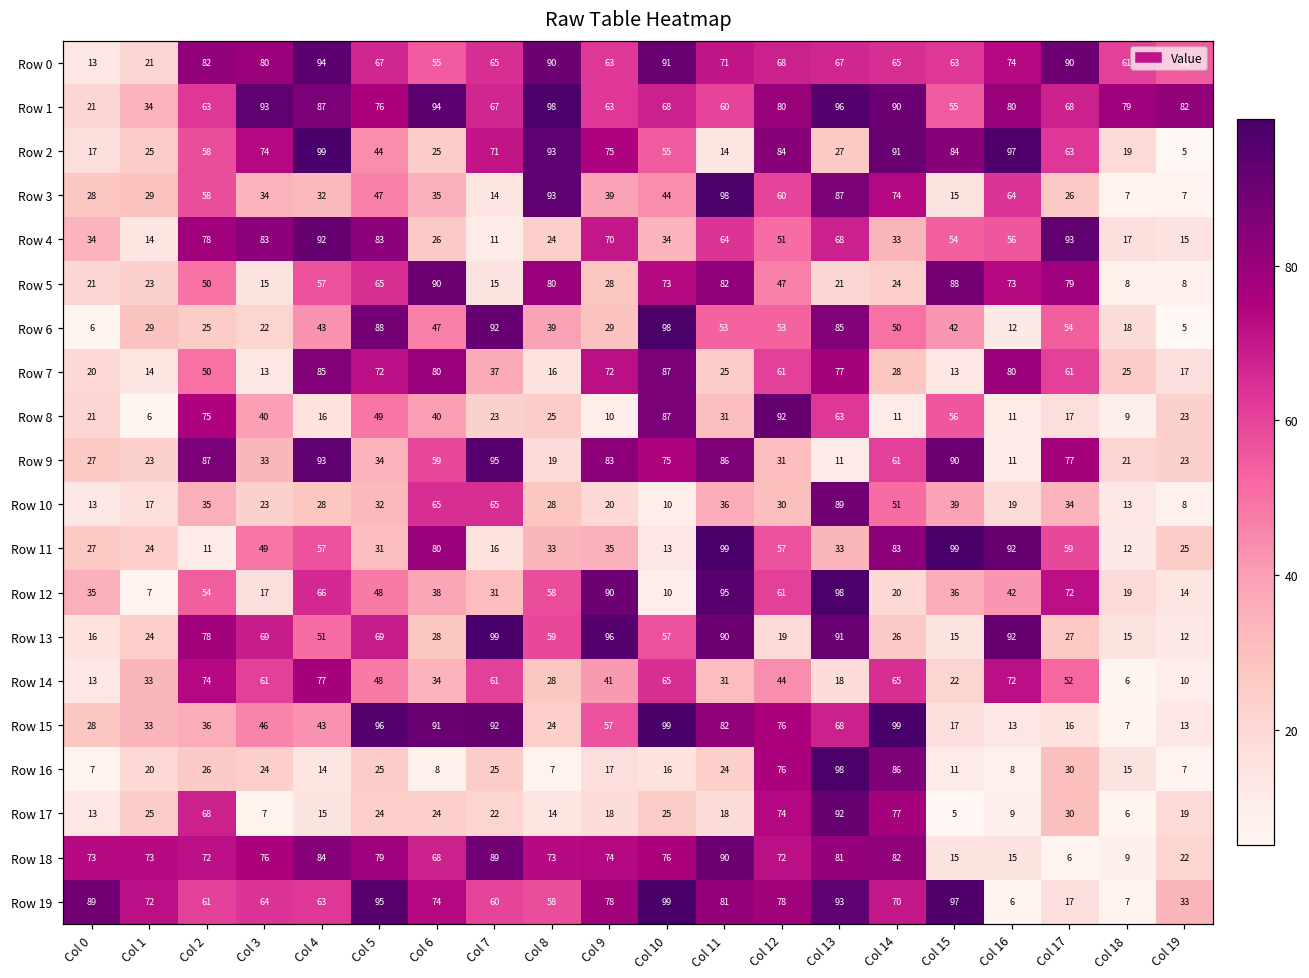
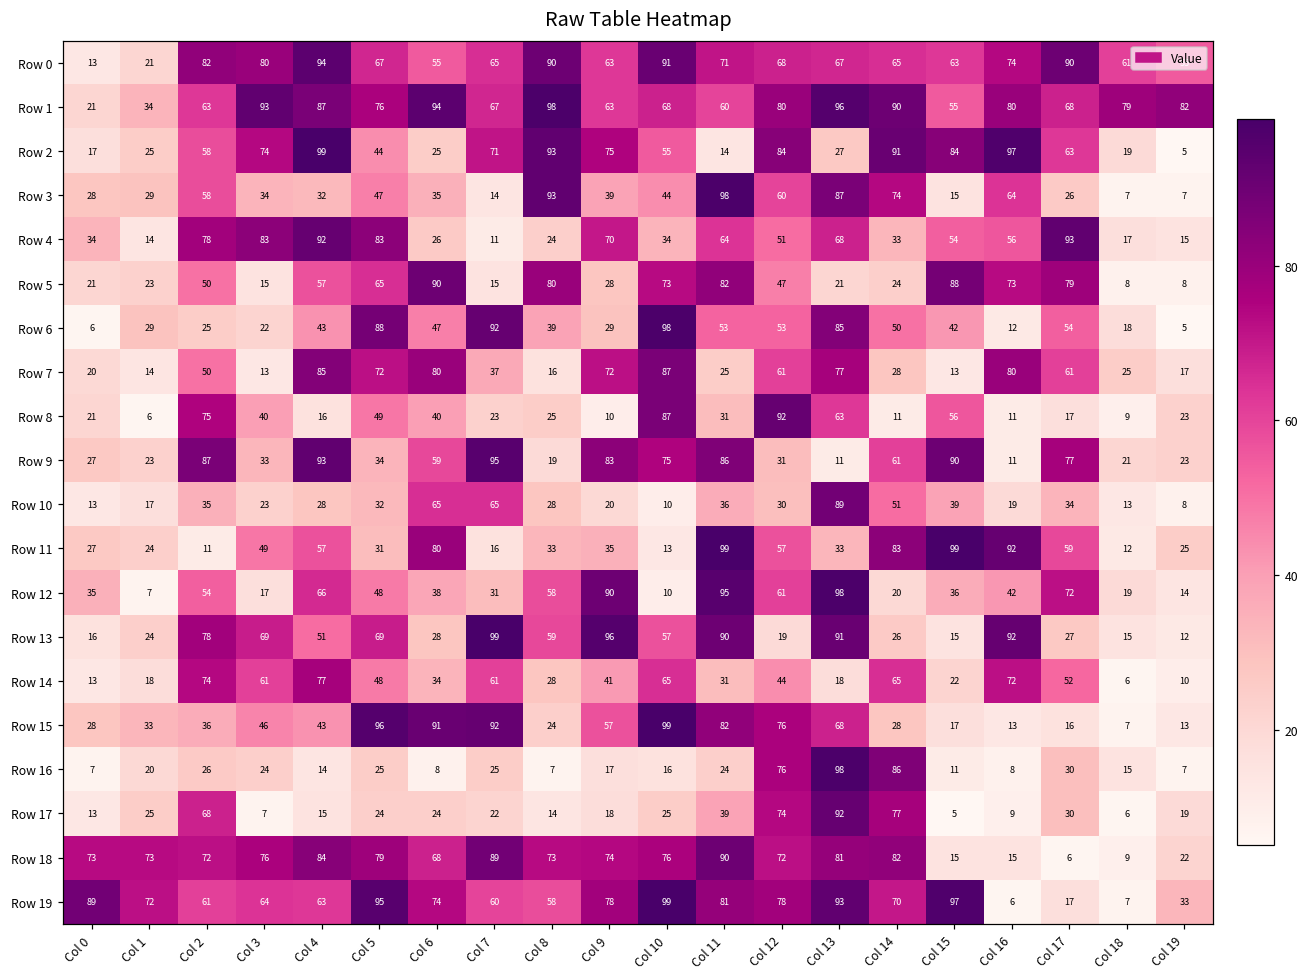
Row 14, Col 1: 33 -> 18
Row 15, Col 14: 99 -> 28
Row 17, Col 11: 18 -> 39
